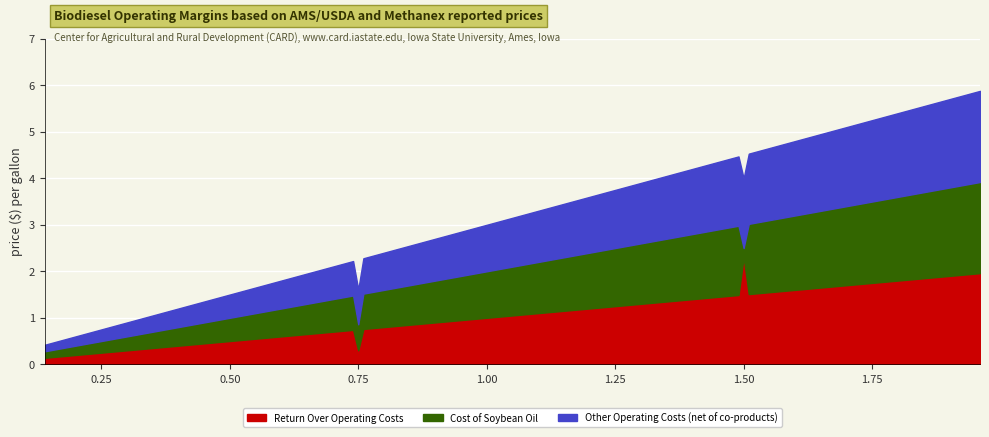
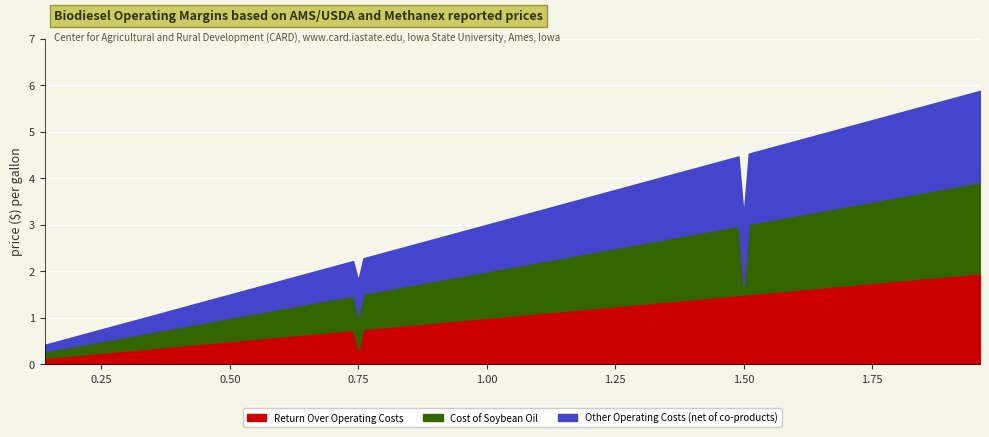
Cost of Soybean Oil, 0.75: 0.6 -> 0.8
Return Over Operating Costs, 1.50: 2.3 -> 1.5
